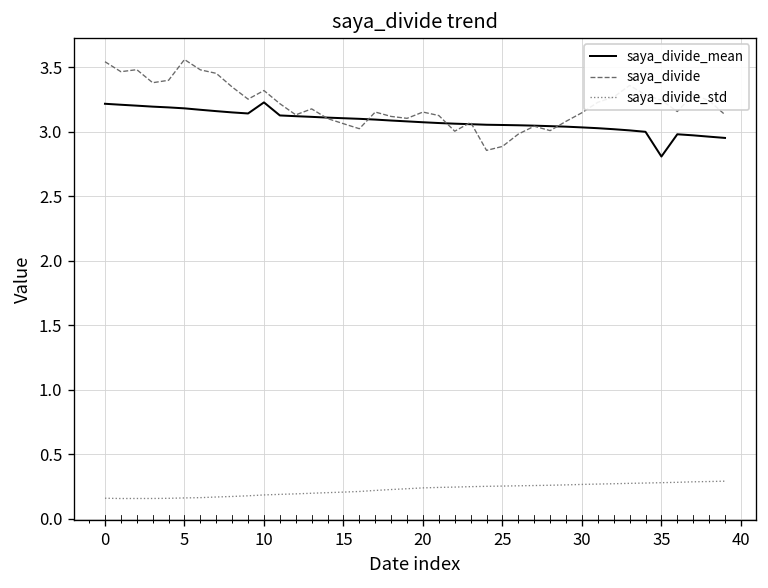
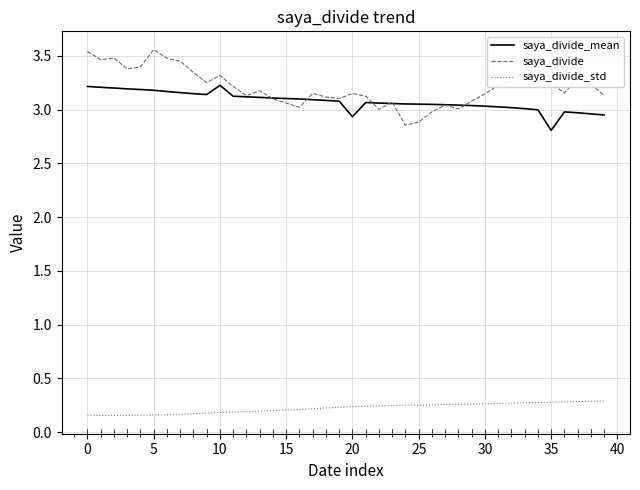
saya_divide_mean, 20: 3.07 -> 2.93
